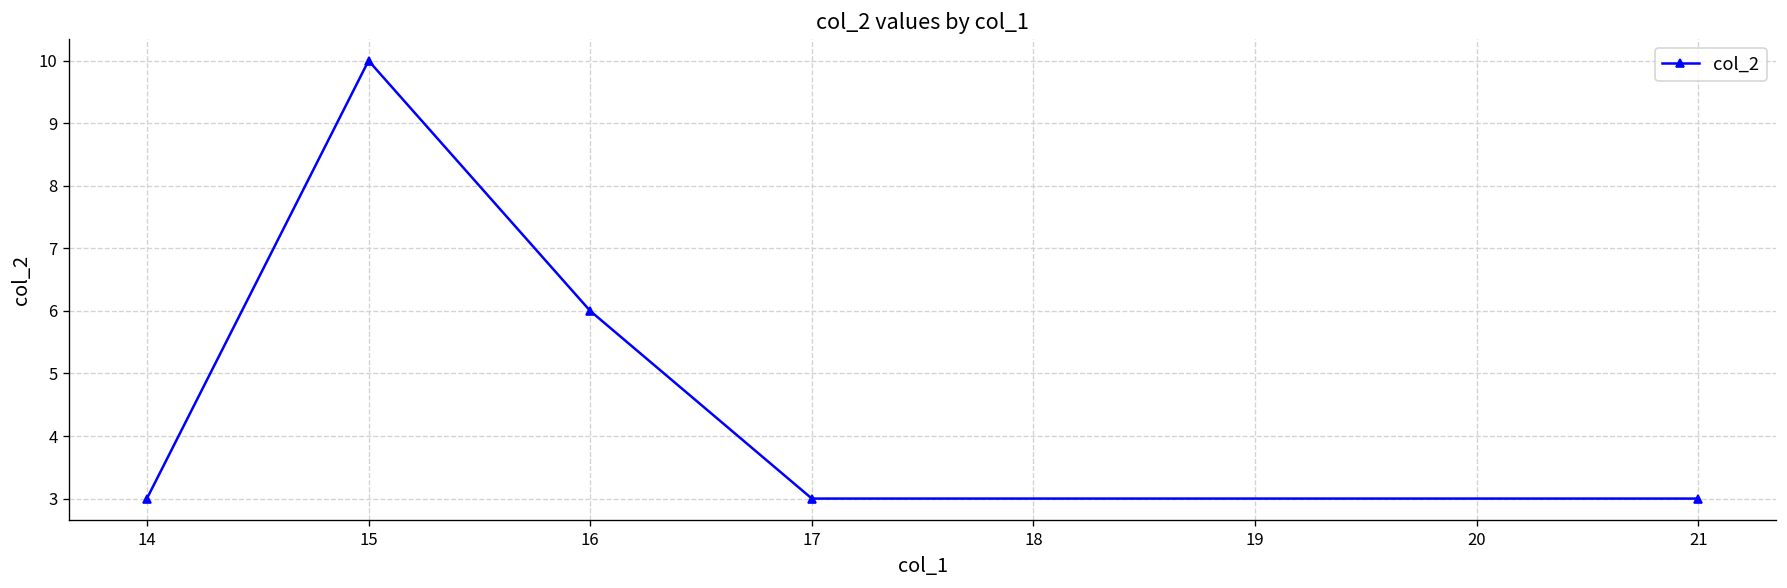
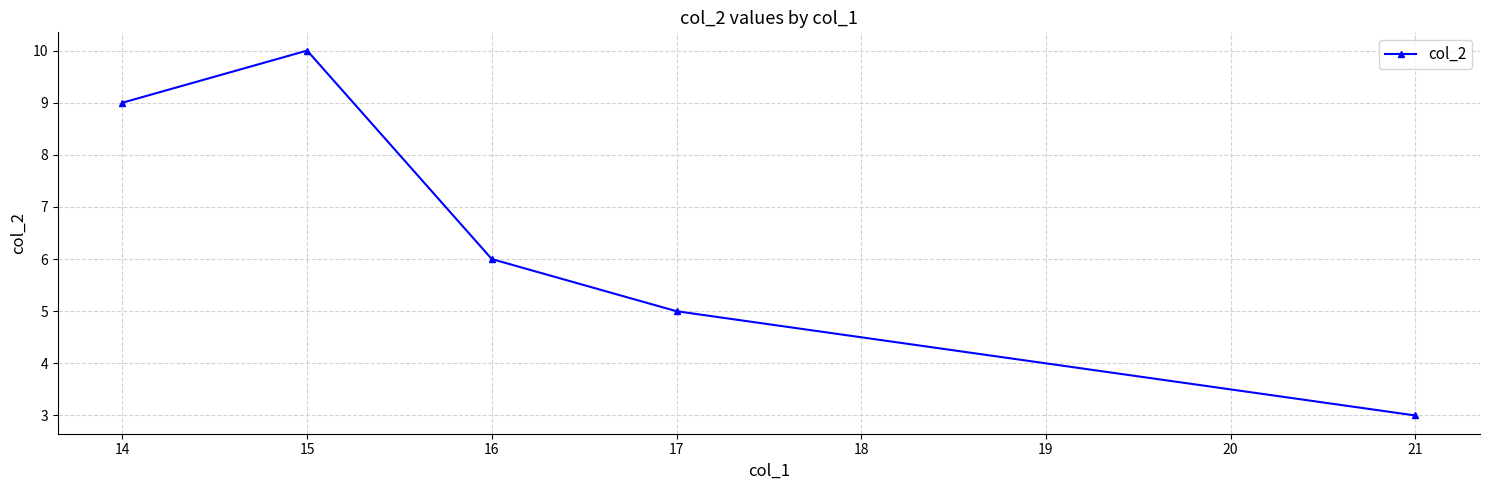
14: 3 -> 9
17: 3 -> 5
